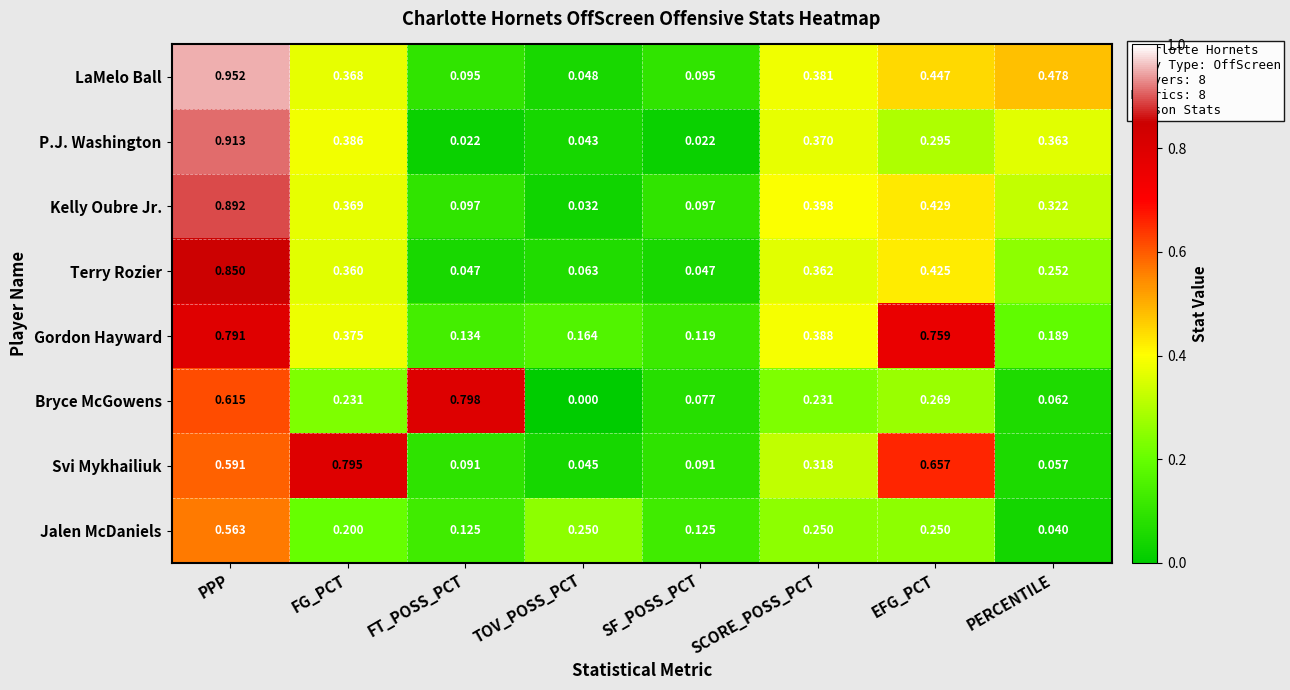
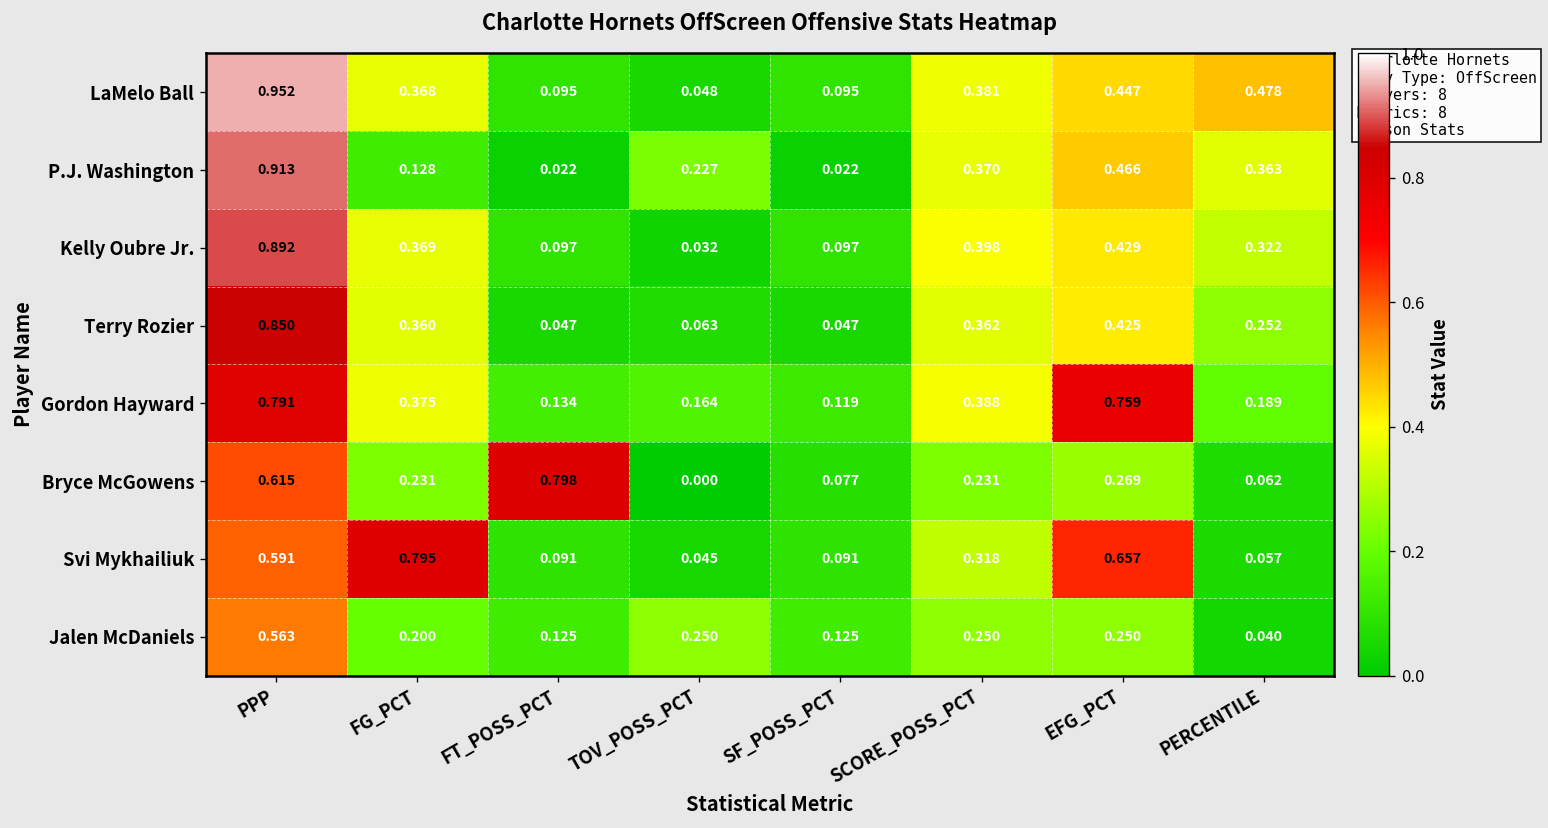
P.J. Washington, FG_PCT: 0.386 -> 0.128
P.J. Washington, TOV_POSS_PCT: 0.043 -> 0.227
P.J. Washington, EFG_PCT: 0.295 -> 0.466
